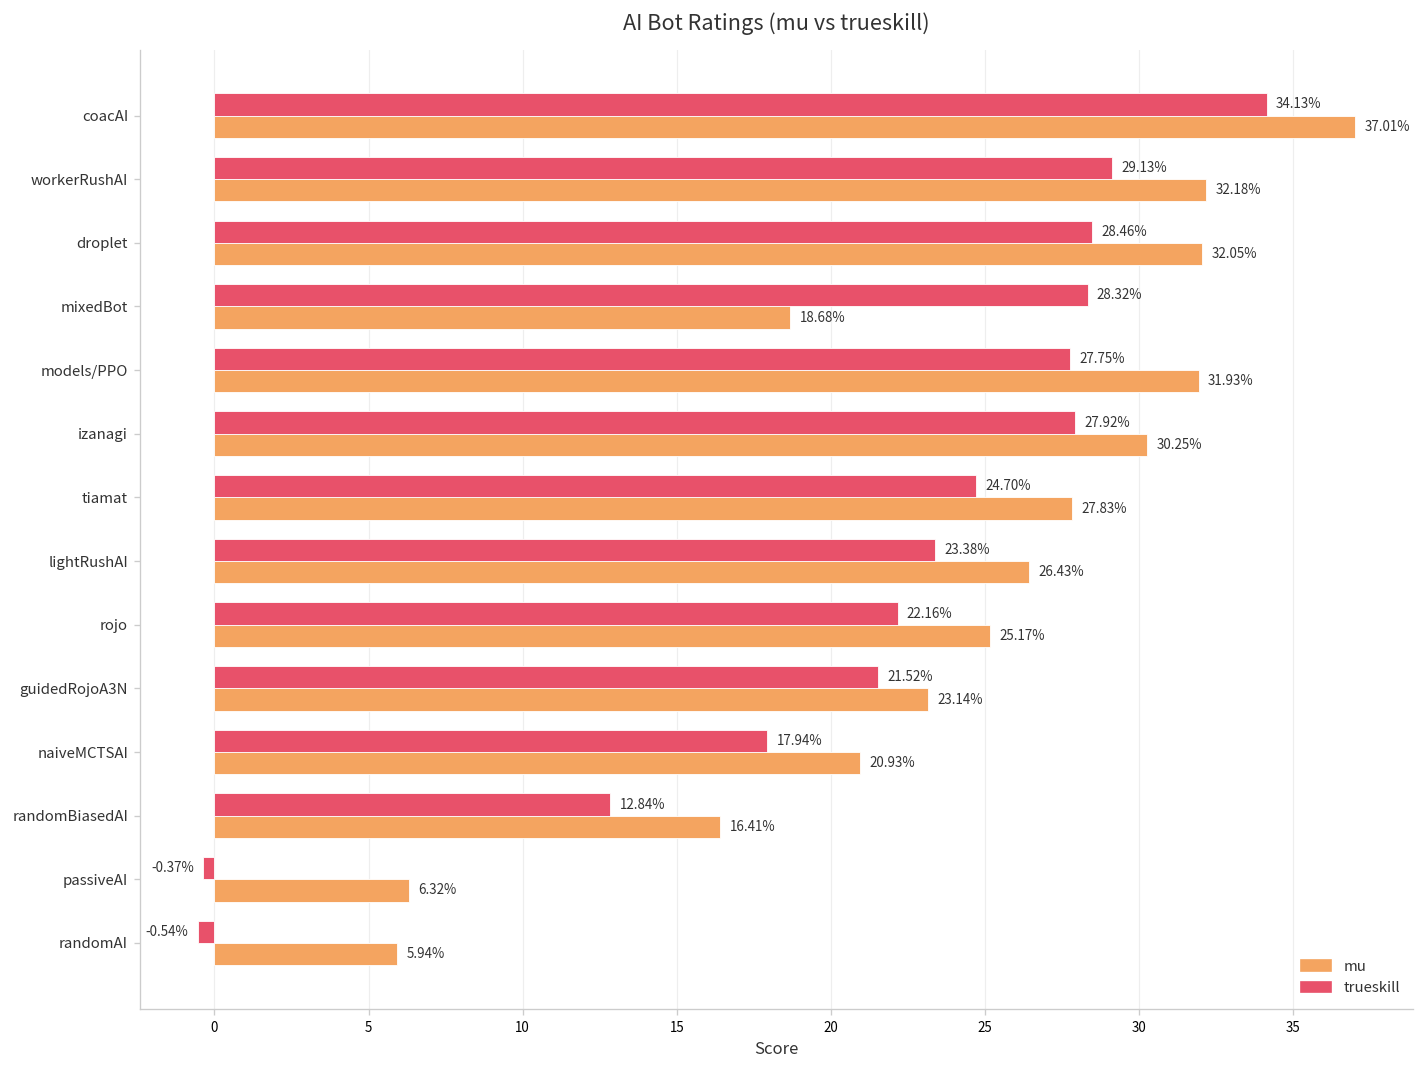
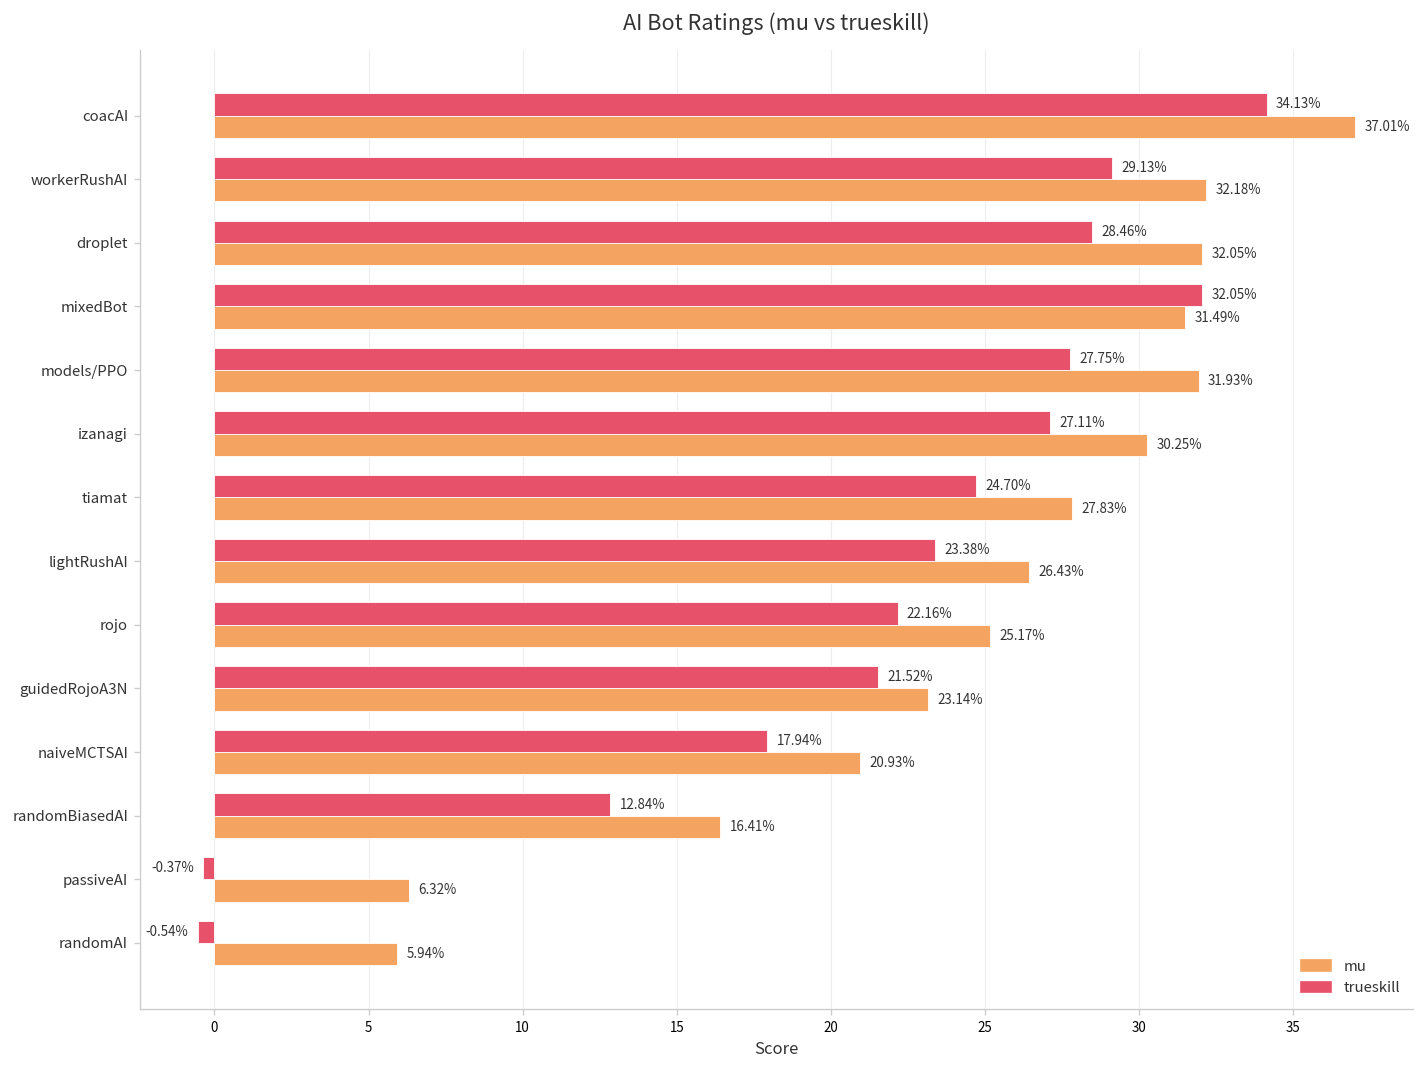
trueskill, mixedBot: 28.32% -> 32.05%
mu, mixedBot: 18.68% -> 31.49%
trueskill, izanagi: 27.92% -> 27.11%
